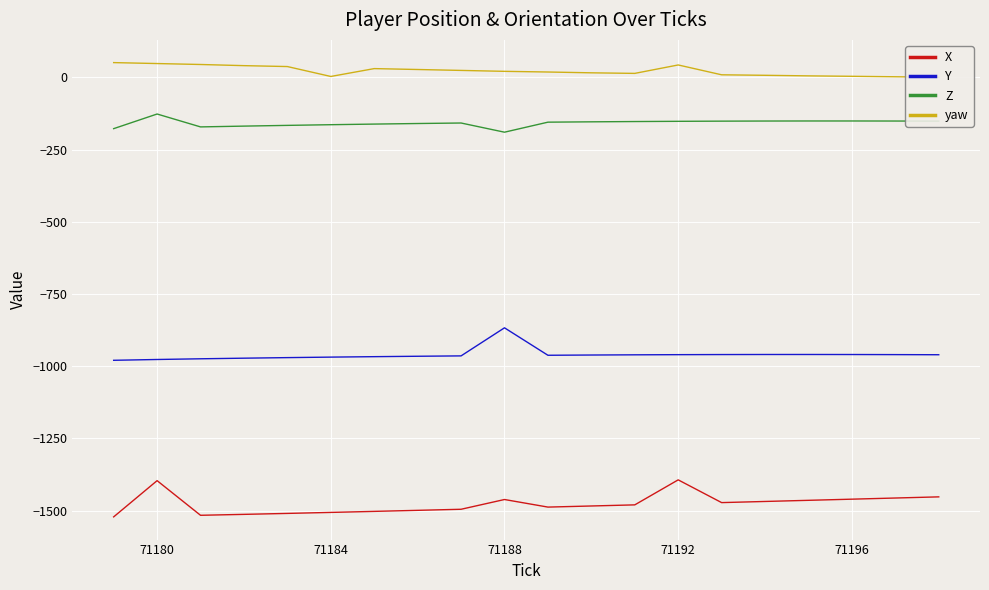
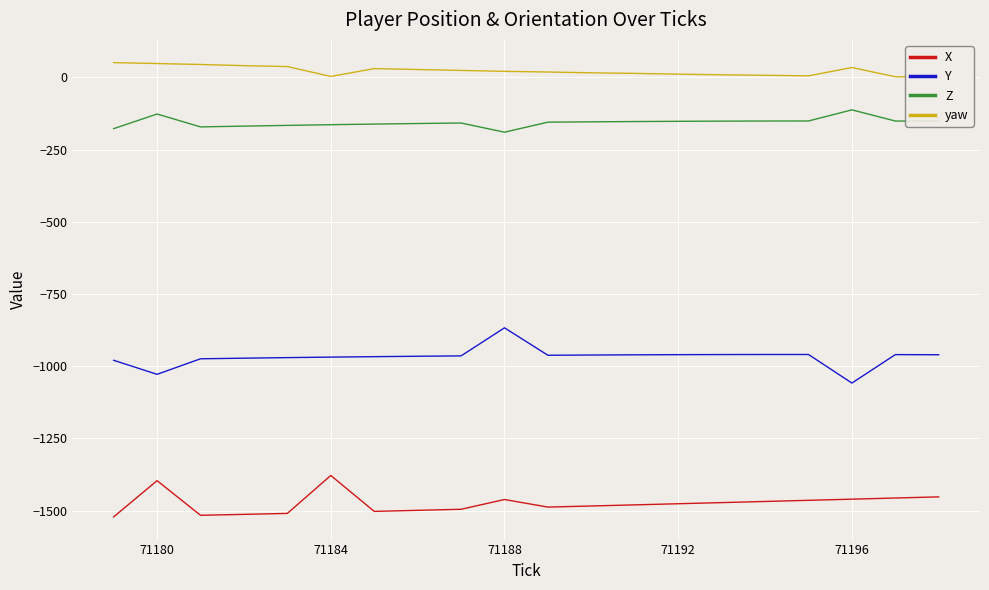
Y, 71180: -980 -> -1030
X, 71184: -1510 -> -1380
X, 71192: -1390 -> -1480
yaw, 71192: 40 -> 10
Y, 71196: -960 -> -1060
Z, 71196: -150 -> -110
yaw, 71196: 0 -> 30
